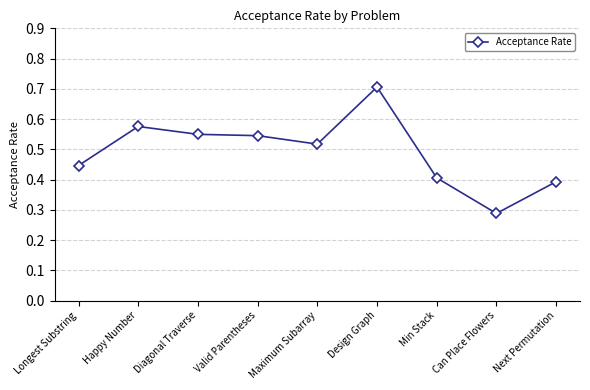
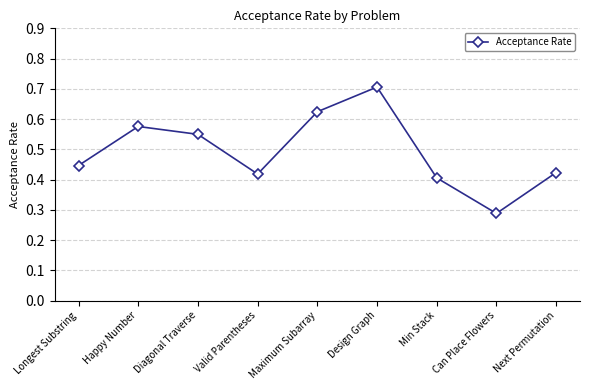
Valid Parentheses: 0.55 -> 0.42
Maximum Subarray: 0.52 -> 0.62
Next Permutation: 0.39 -> 0.42
